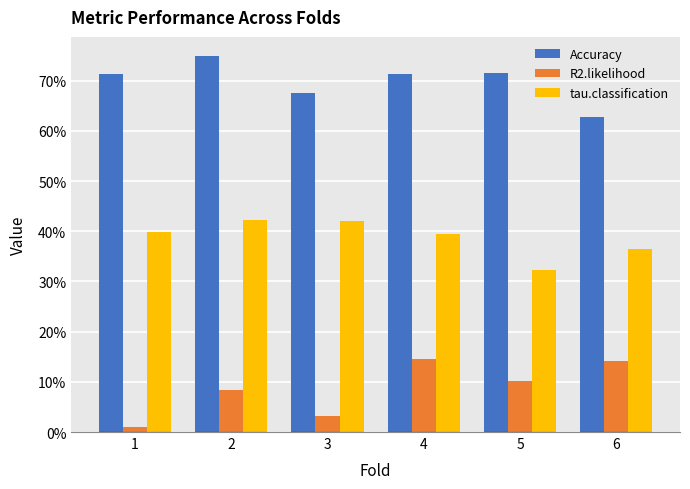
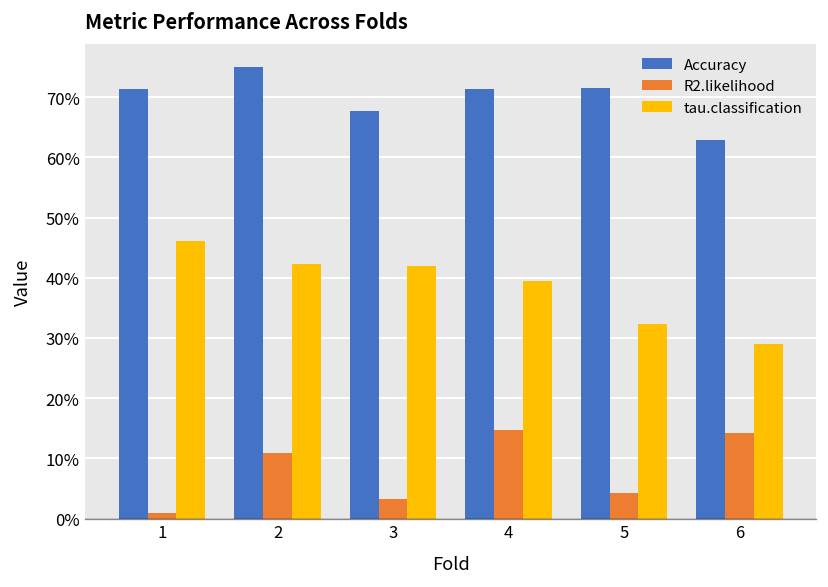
tau.classification, 1: 40% -> 46%
R2.likelihood, 2: 8% -> 11%
R2.likelihood, 5: 10% -> 4%
tau.classification, 6: 36% -> 29%
